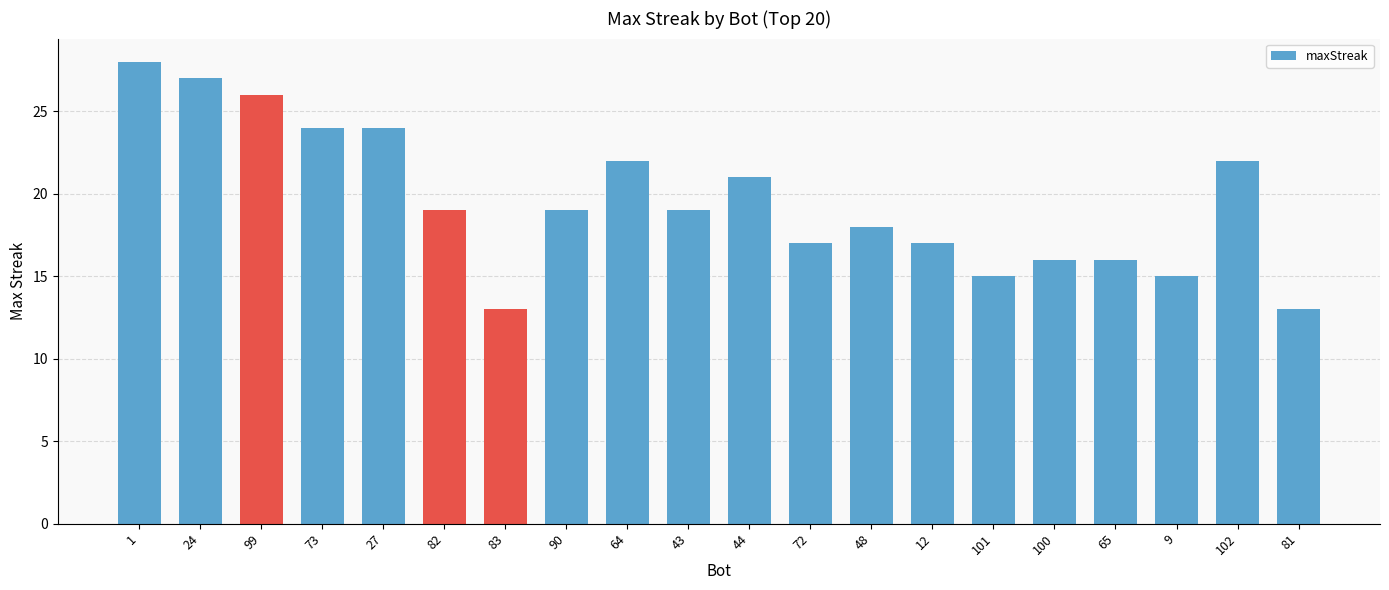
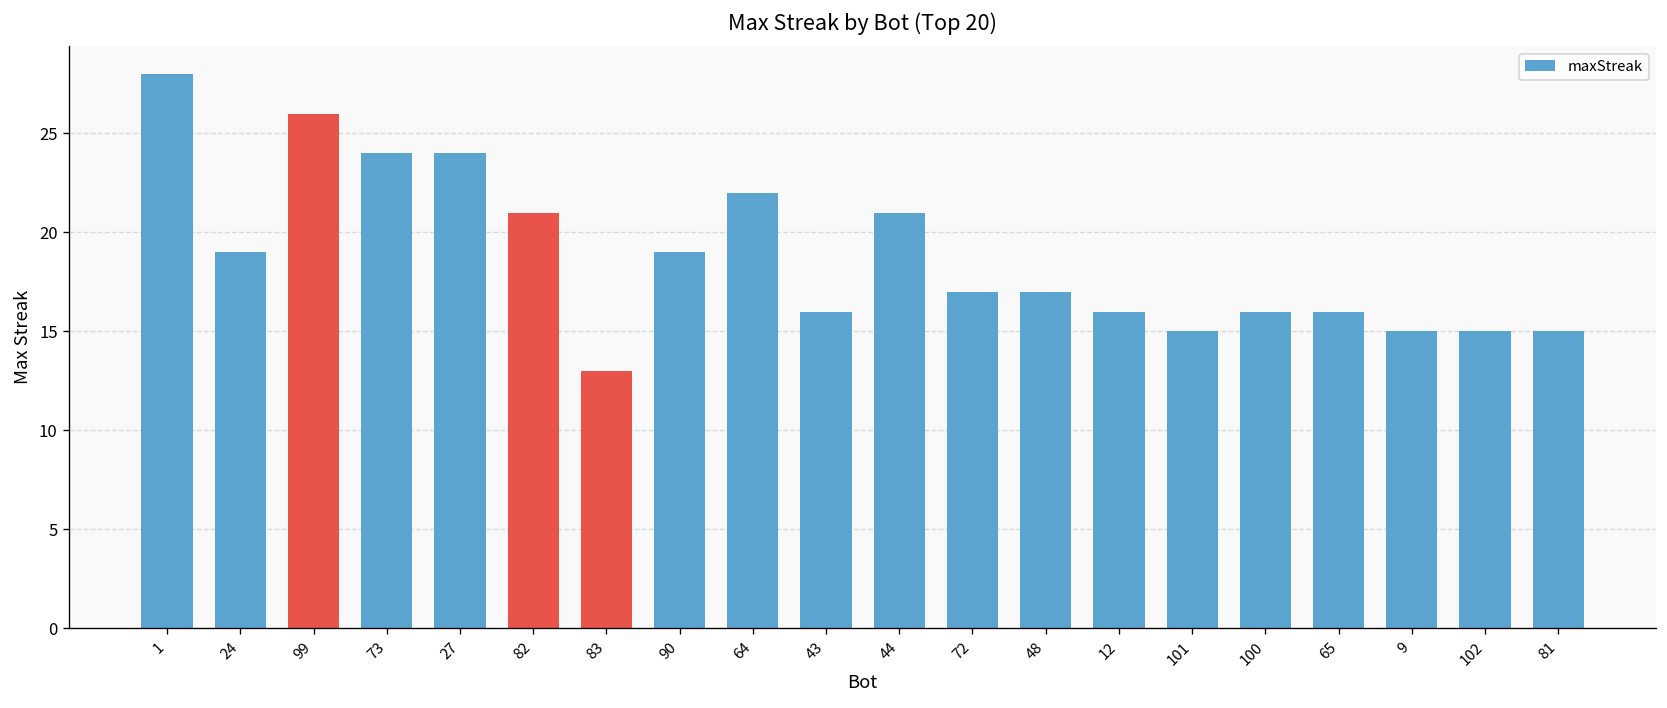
24: 27 -> 19
82: 19 -> 21
43: 19 -> 16
48: 18 -> 17
12: 17 -> 16
102: 22 -> 15
81: 13 -> 15
